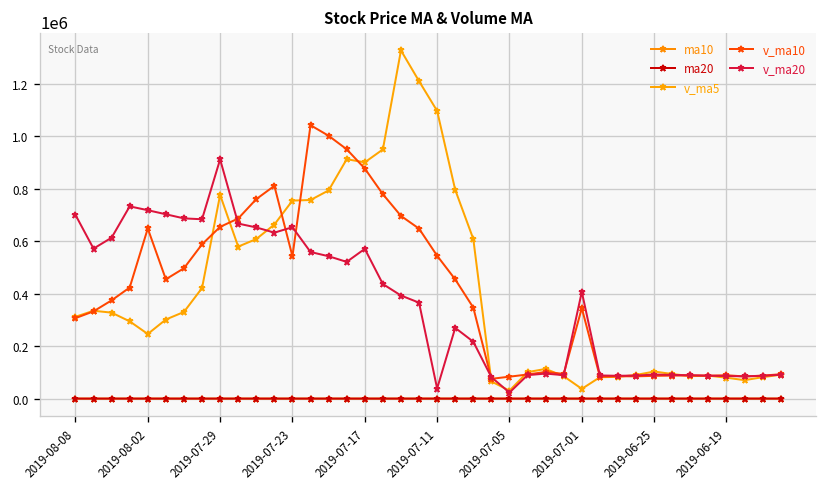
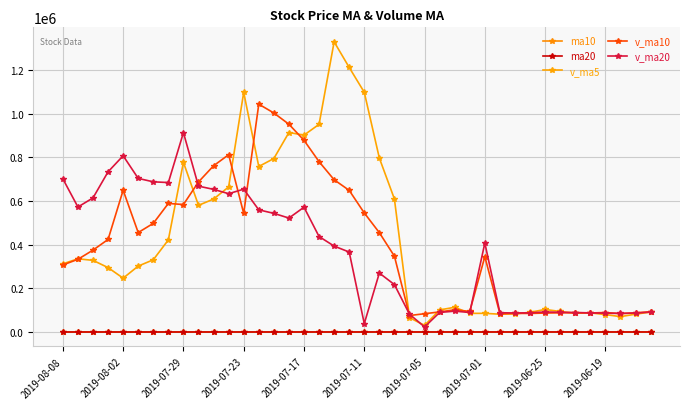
v_ma20, 2019-08-02: 720000 -> 810000
v_ma10, 2019-07-29: 660000 -> 580000
v_ma5, 2019-07-23: 760000 -> 1100000
v_ma5, 2019-07-01: 40000 -> 90000
